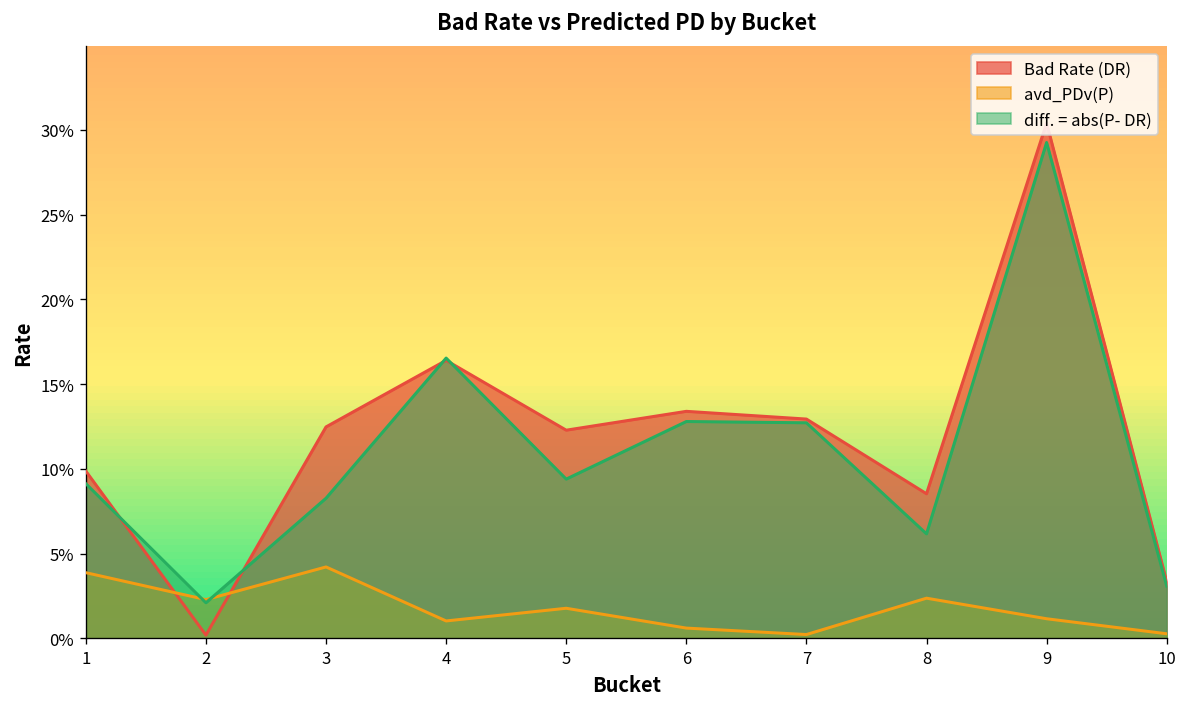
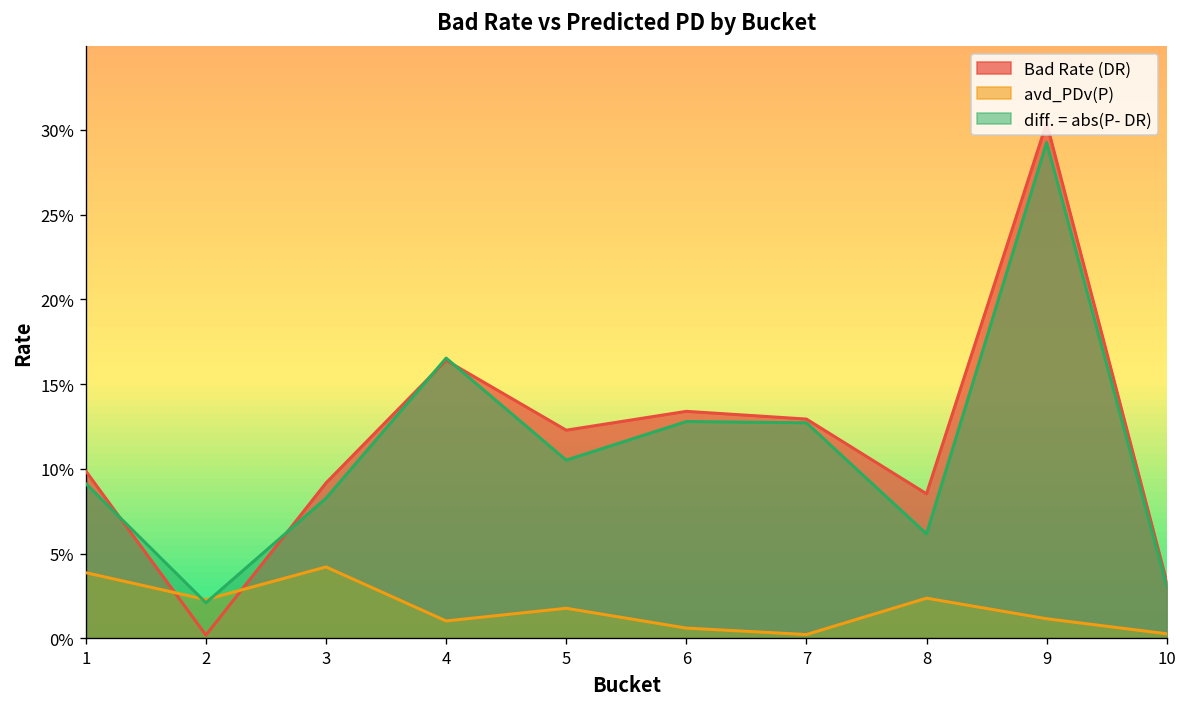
Bad Rate (DR), 3: 12.5% -> 9.2%
diff. = abs(P- DR), 5: 9.4% -> 10.5%
